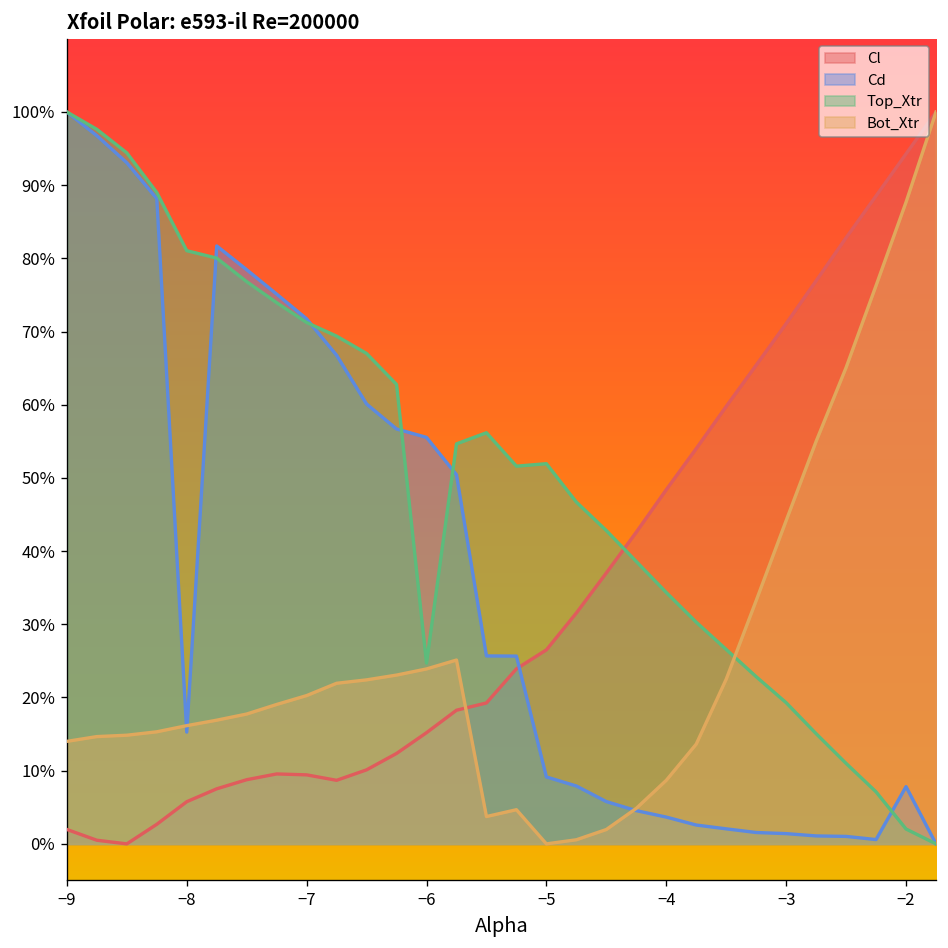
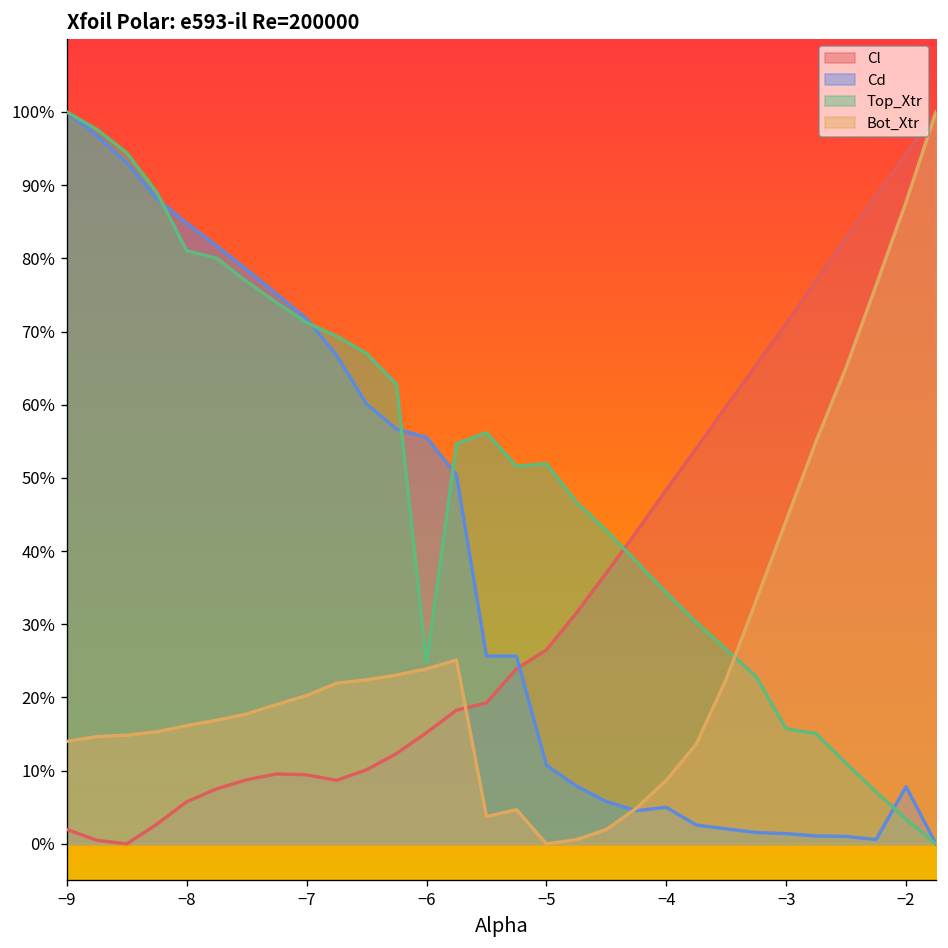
Cd, −8: 15% -> 85%
Cd, −5: 9% -> 11%
Cd, −4: 4% -> 5%
Top_Xtr, −3: 19% -> 16%
Top_Xtr, −2: 2% -> 3%
